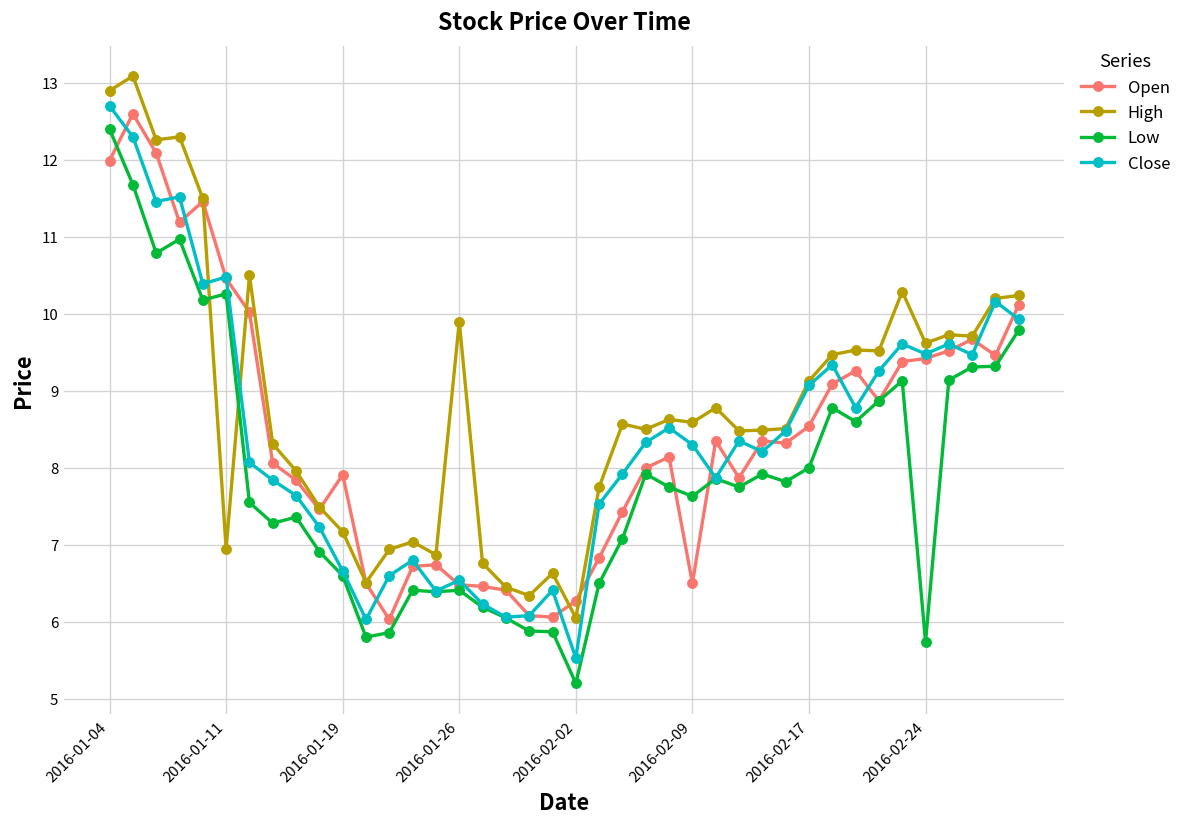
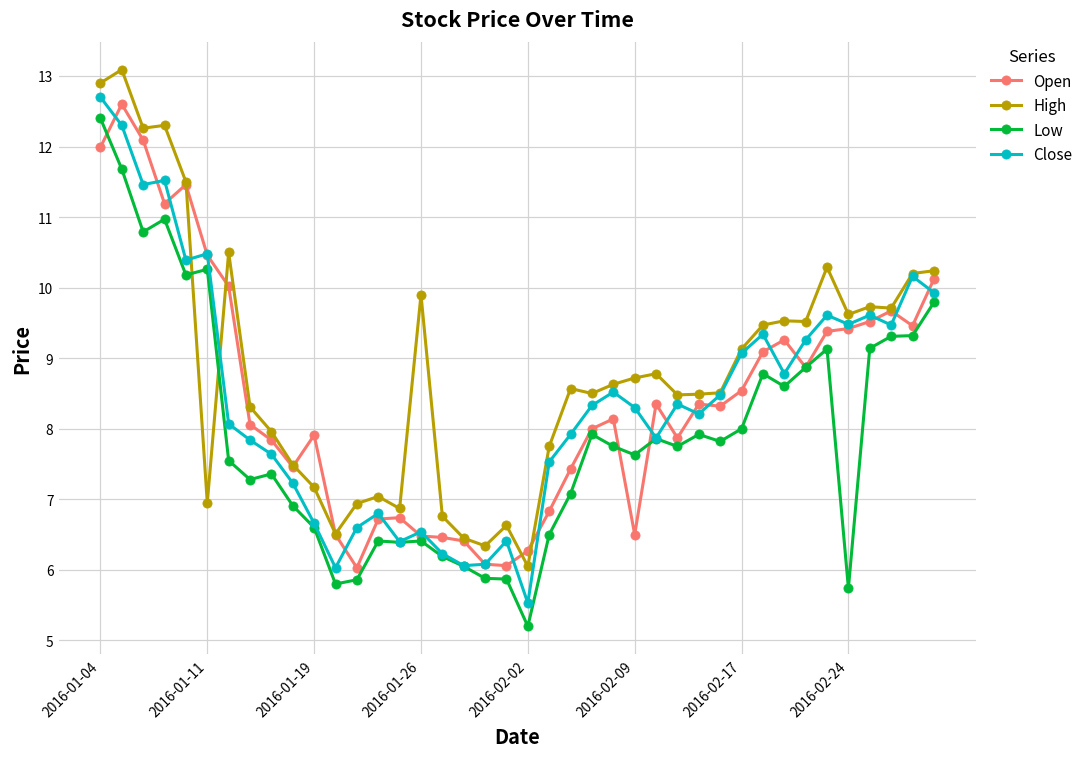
High, 2016-02-09: 8.6 -> 8.7
